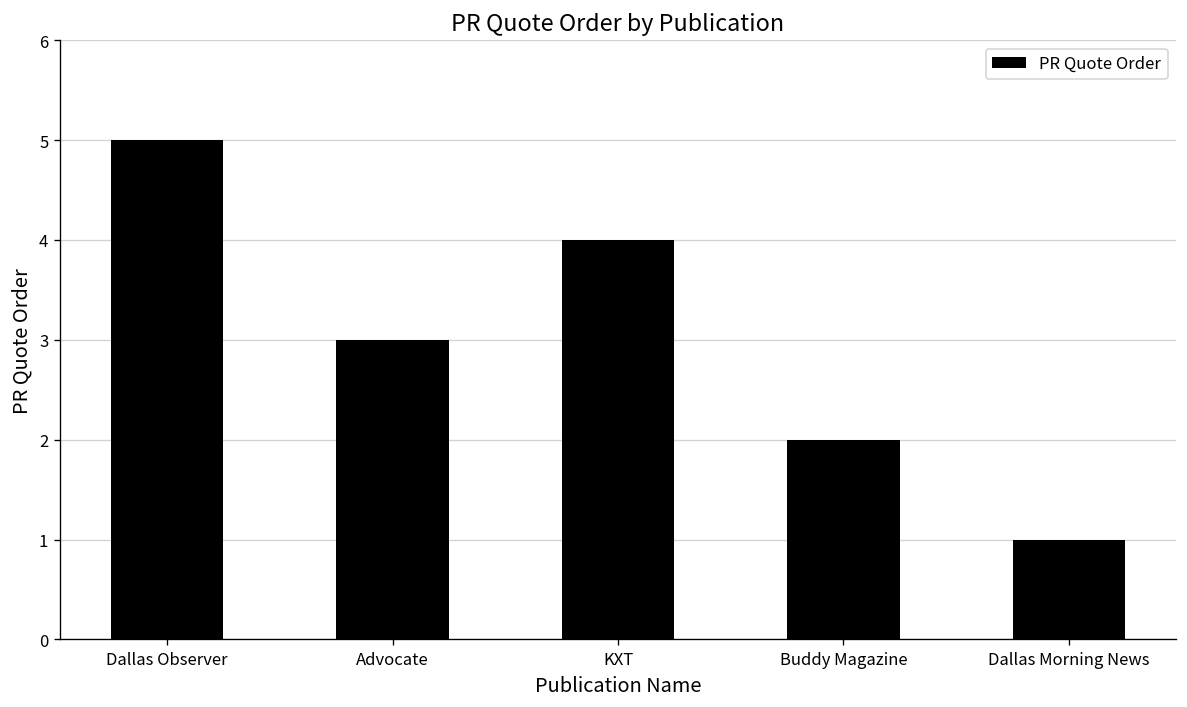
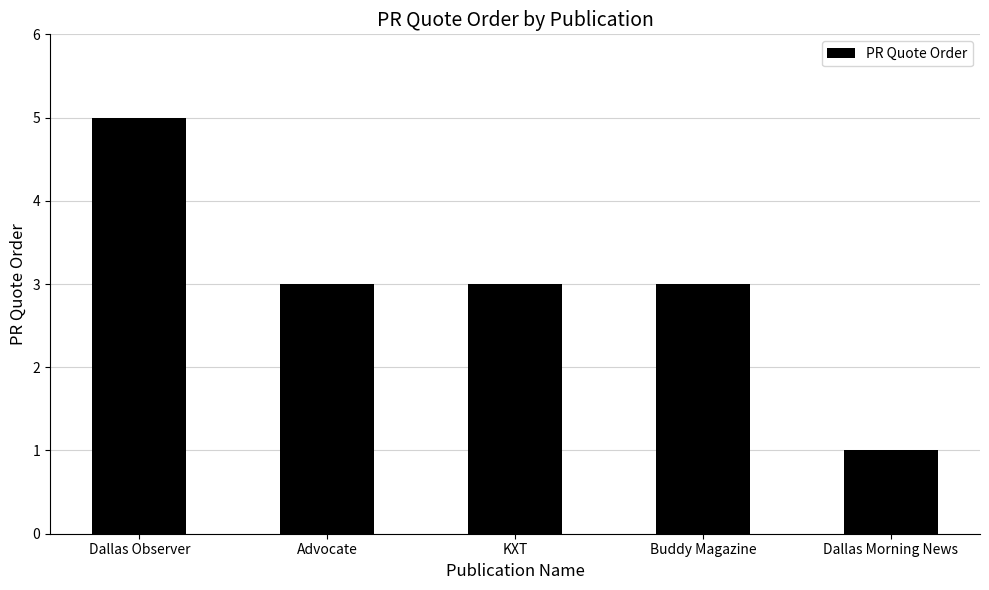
KXT: 4 -> 3
Buddy Magazine: 2 -> 3
